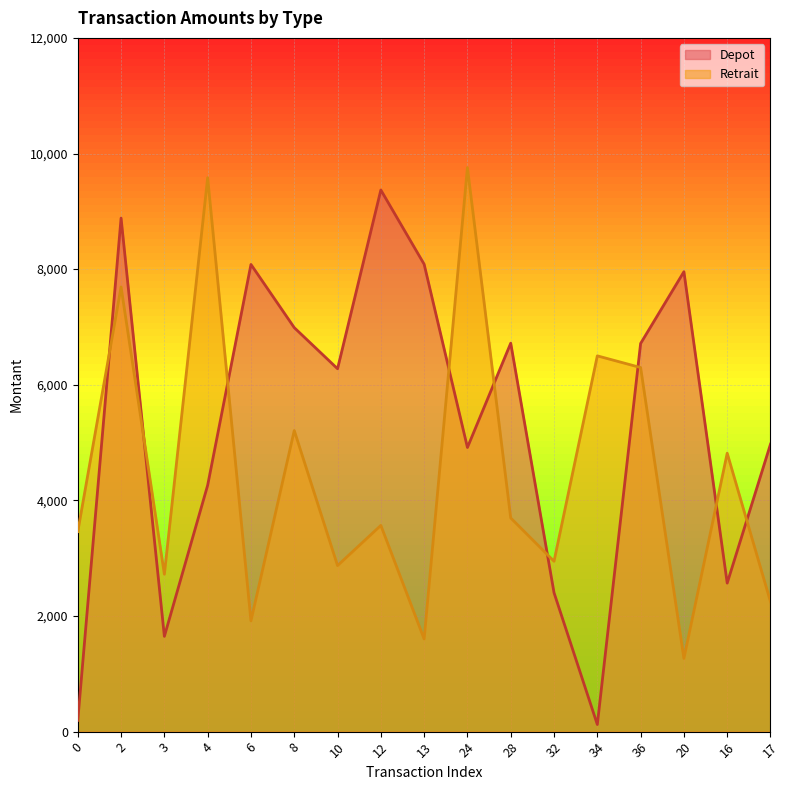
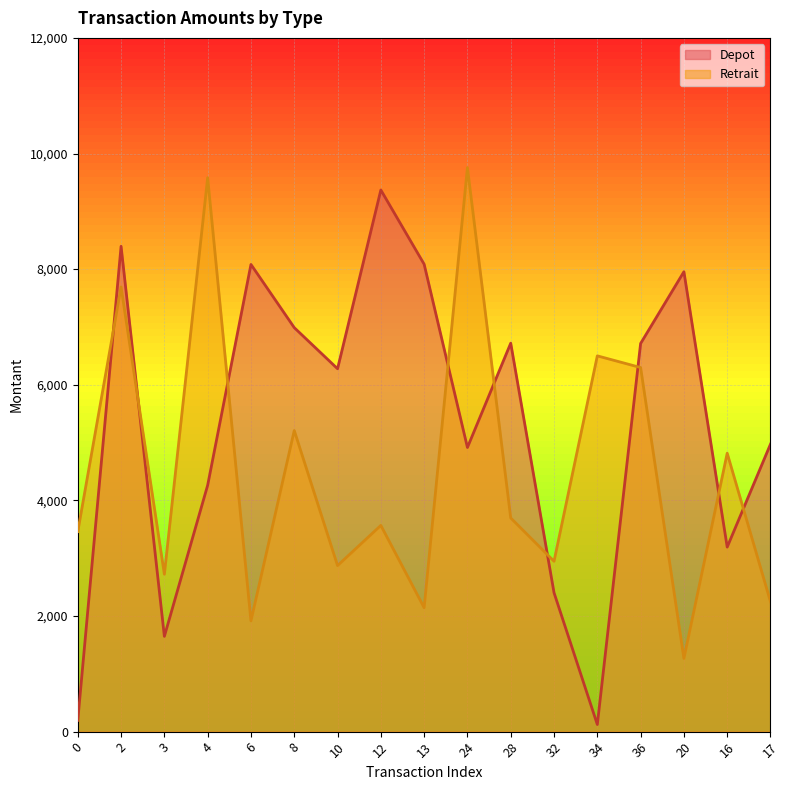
Depot, 2: 8,900 -> 8,400
Retrait, 13: 1,600 -> 2,100
Depot, 16: 2,600 -> 3,200
